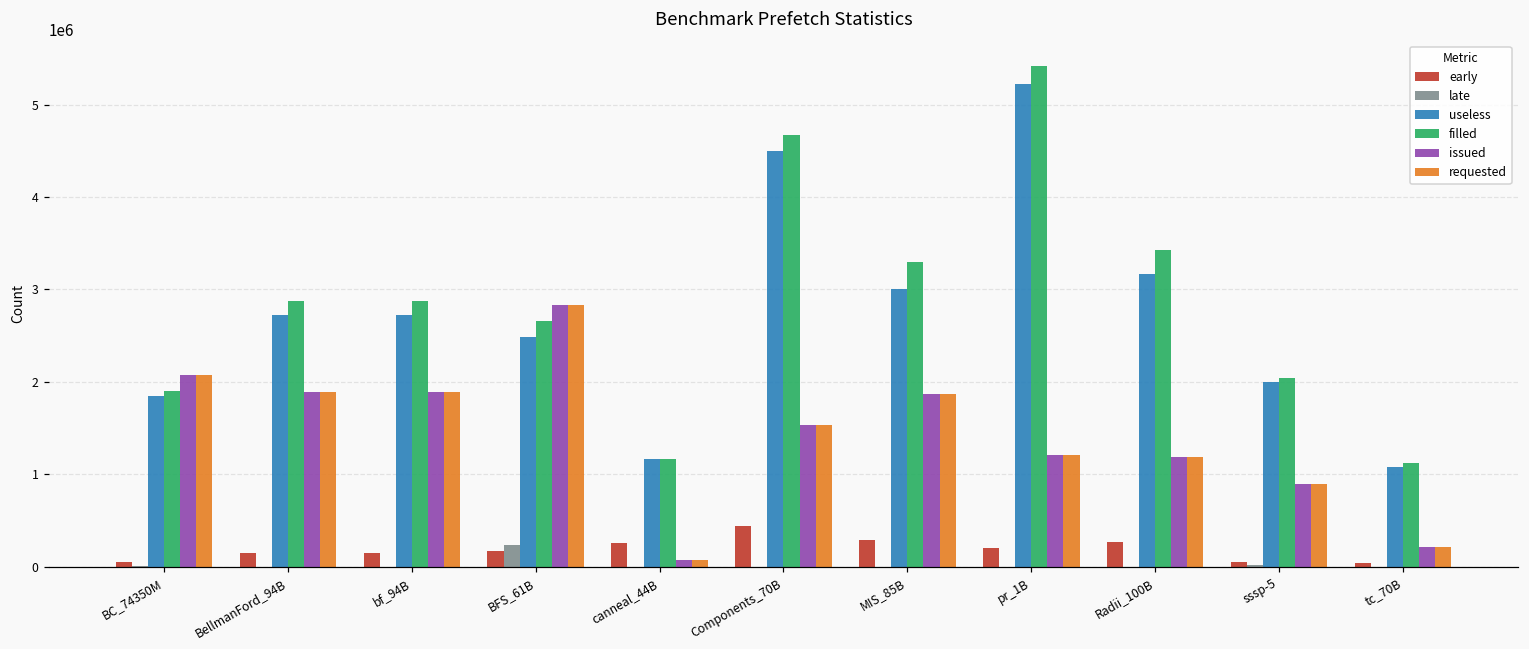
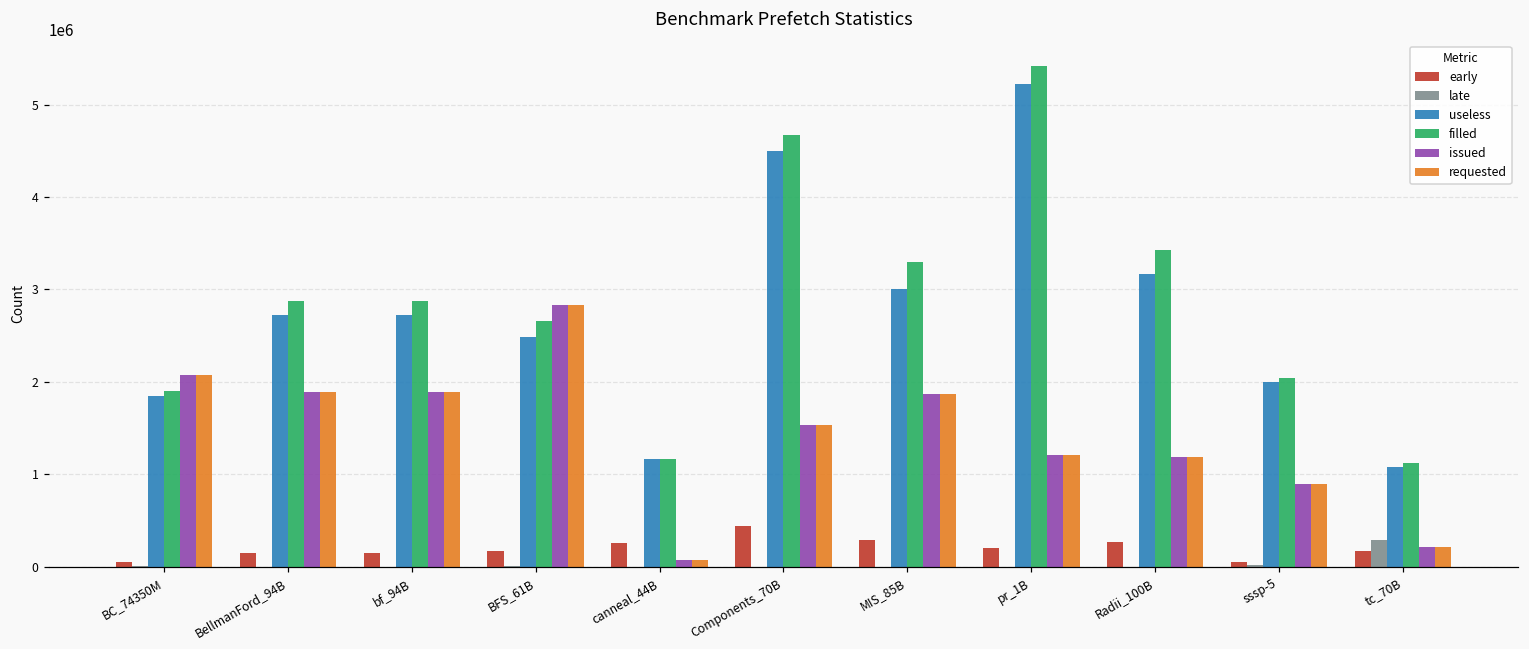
late, BFS_61B: 200000 -> 0
early, tc_70B: 0 -> 200000
late, tc_70B: 0 -> 300000
